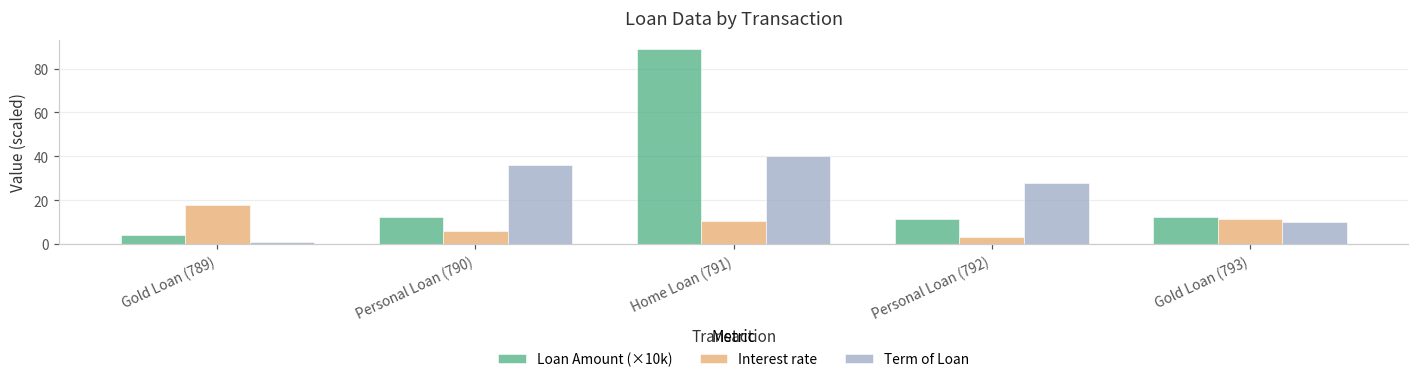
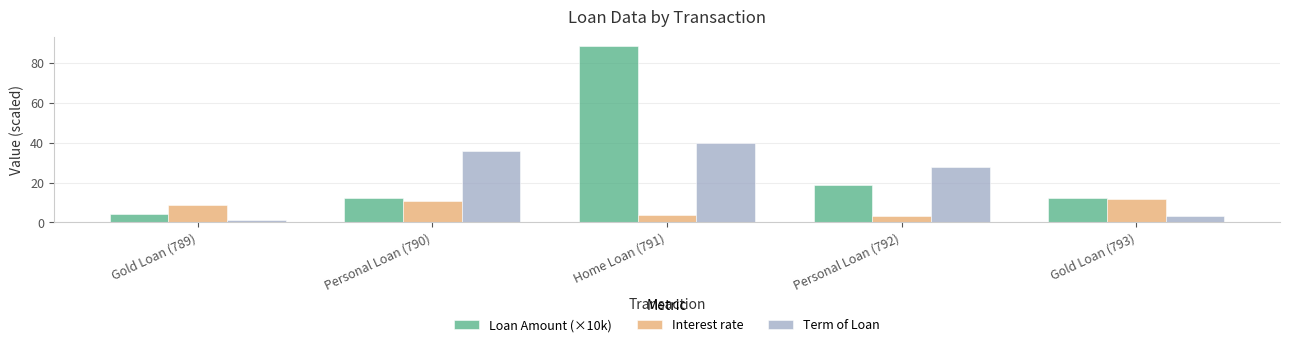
Interest rate, Gold Loan (789): 18 -> 9
Interest rate, Personal Loan (790): 6 -> 11
Interest rate, Home Loan (791): 10 -> 4
Loan Amount (×10k), Personal Loan (792): 12 -> 19
Term of Loan, Gold Loan (793): 10 -> 3
